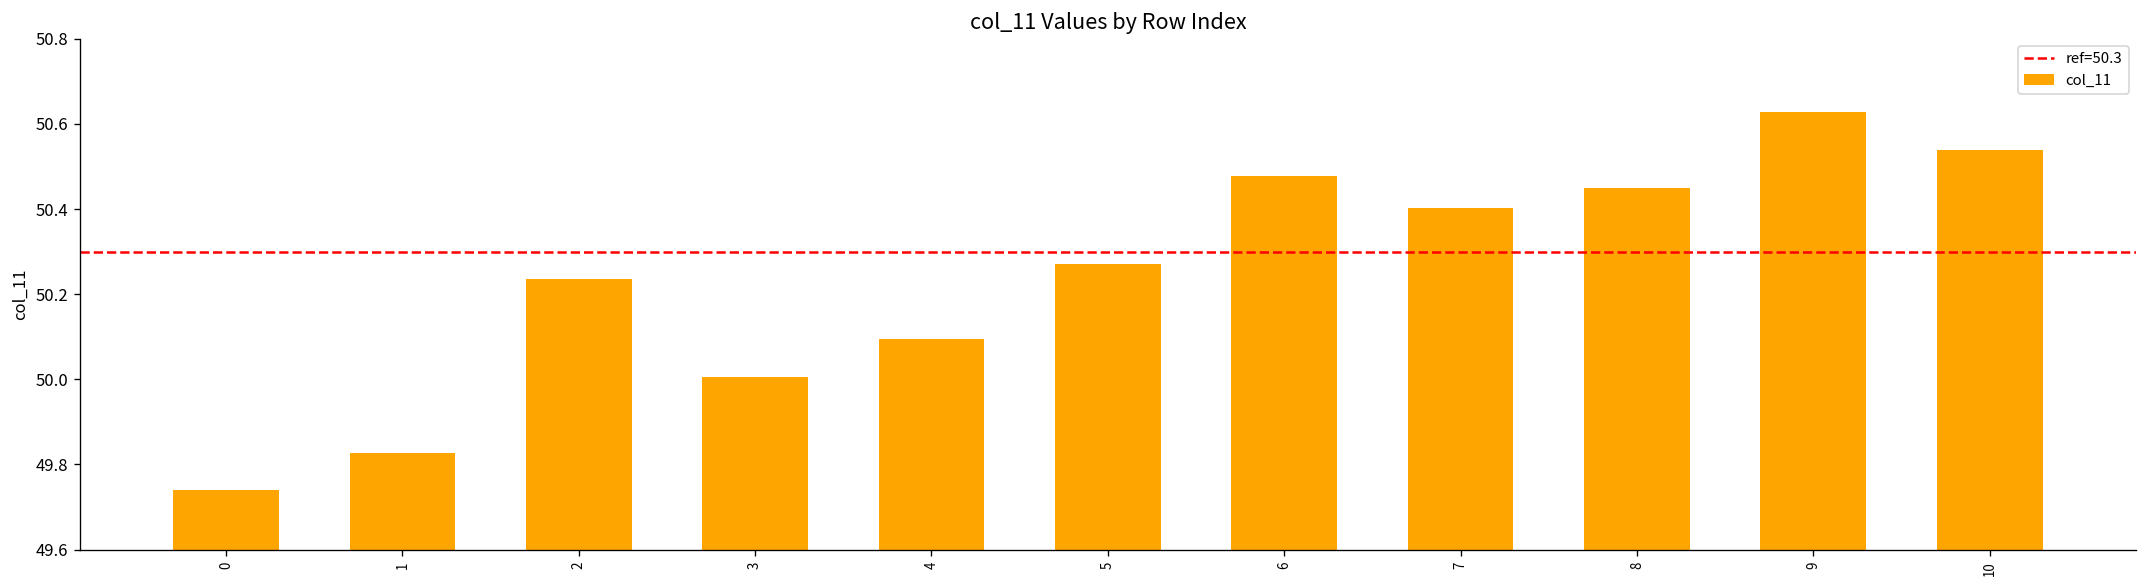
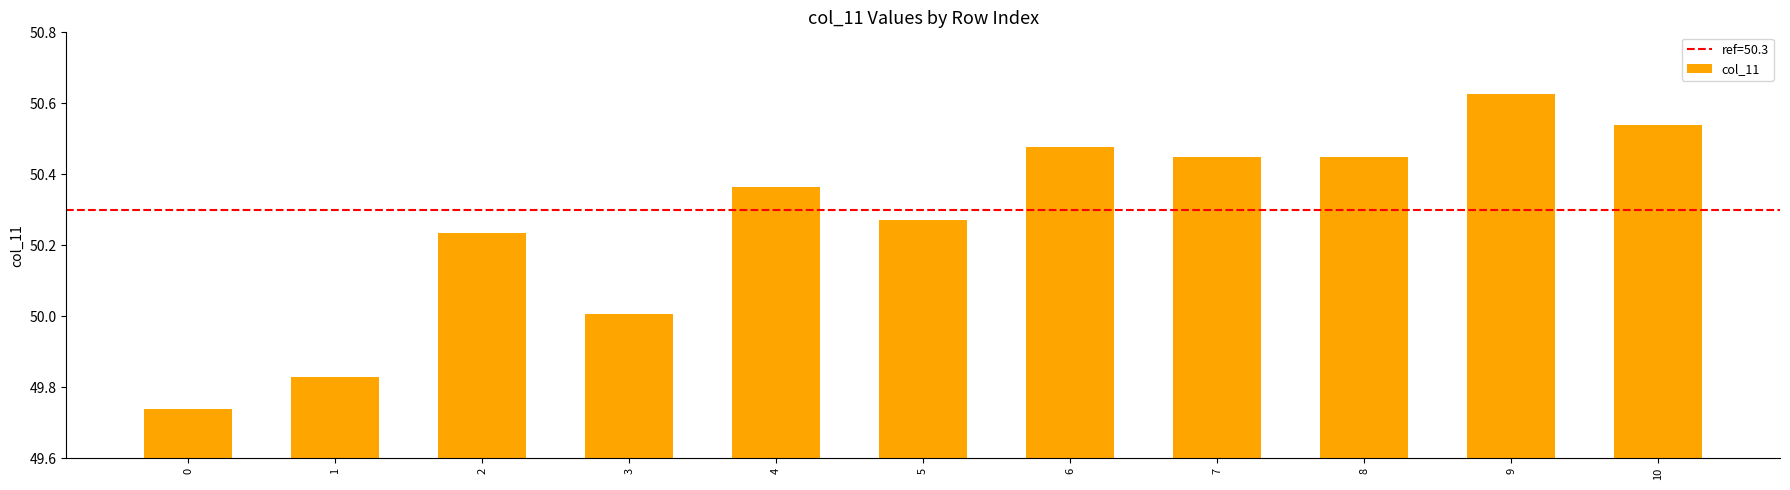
4: 50.09 -> 50.36
7: 50.40 -> 50.45
